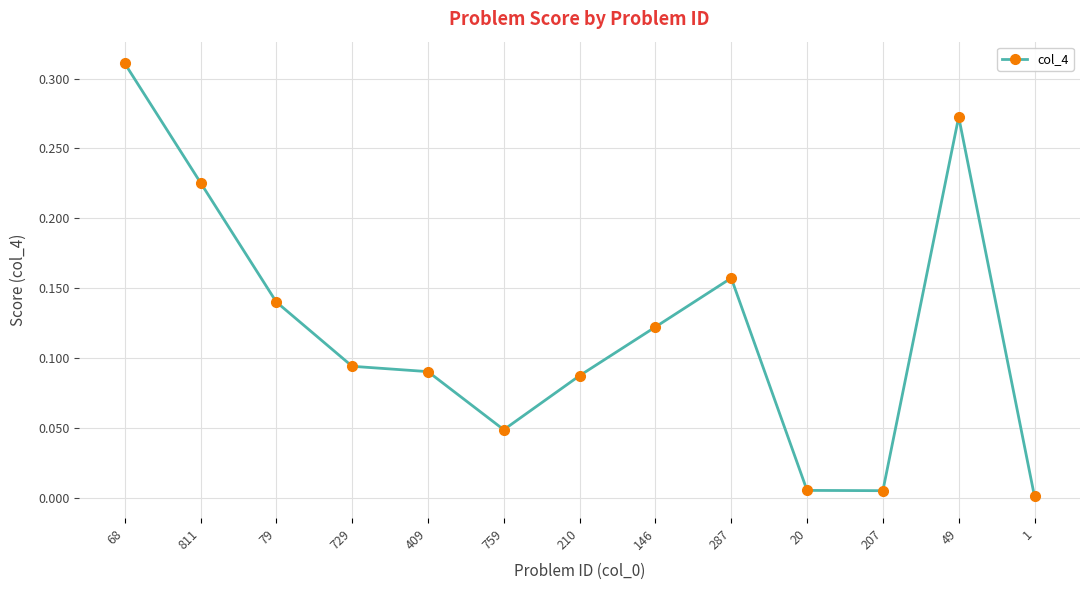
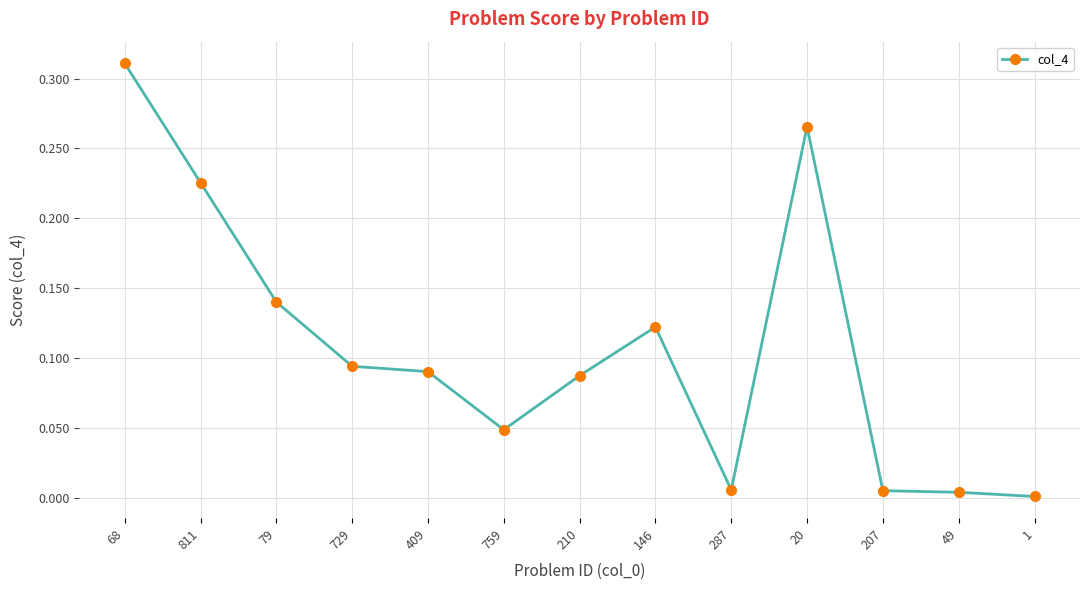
287: 0.157 -> 0.006
20: 0.005 -> 0.266
49: 0.273 -> 0.004
